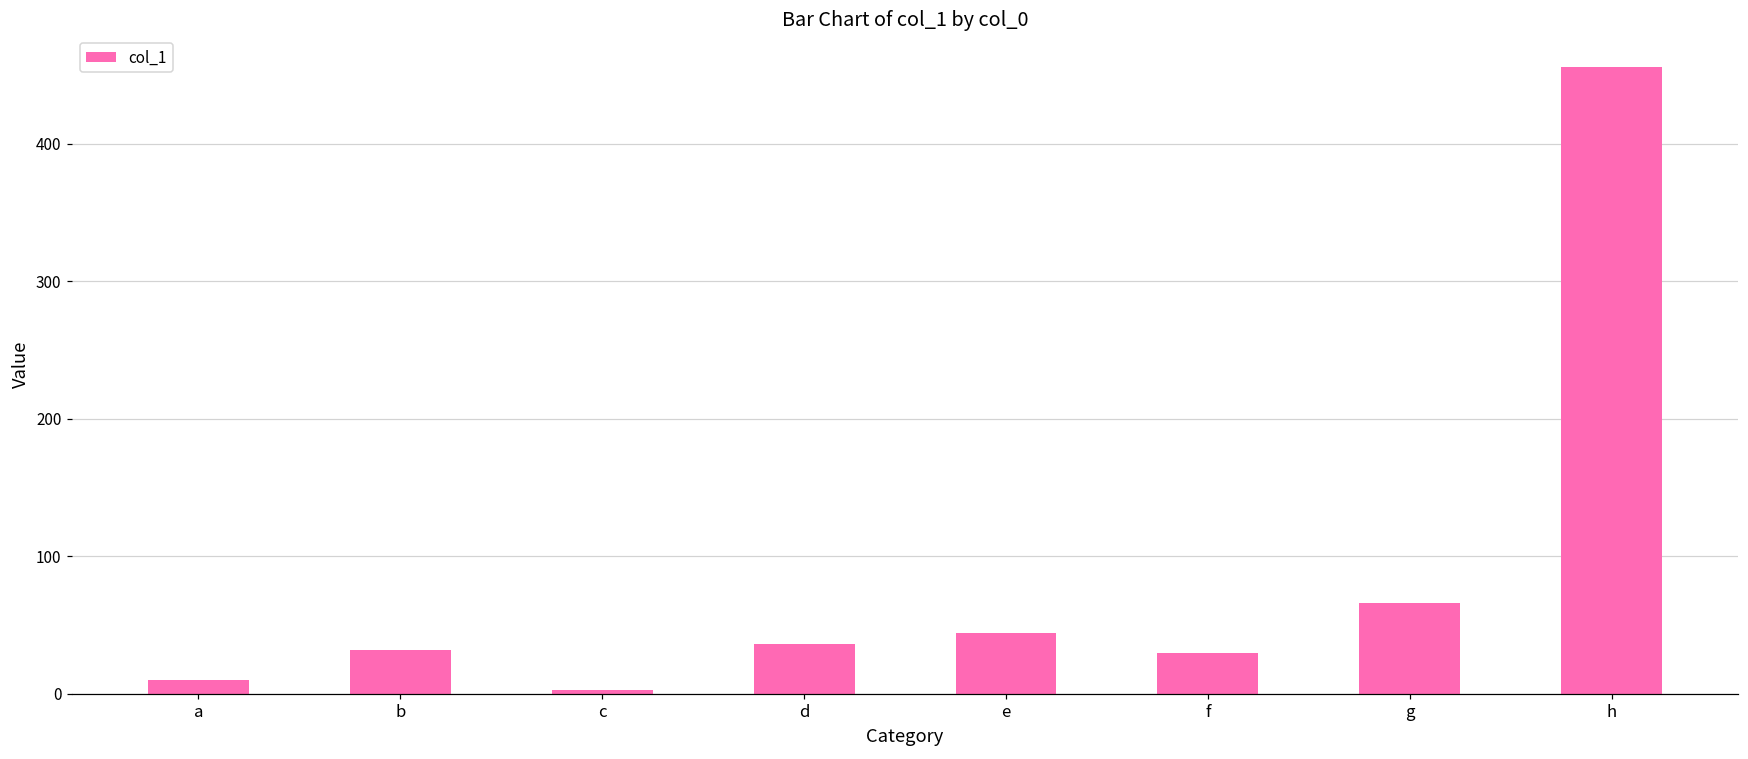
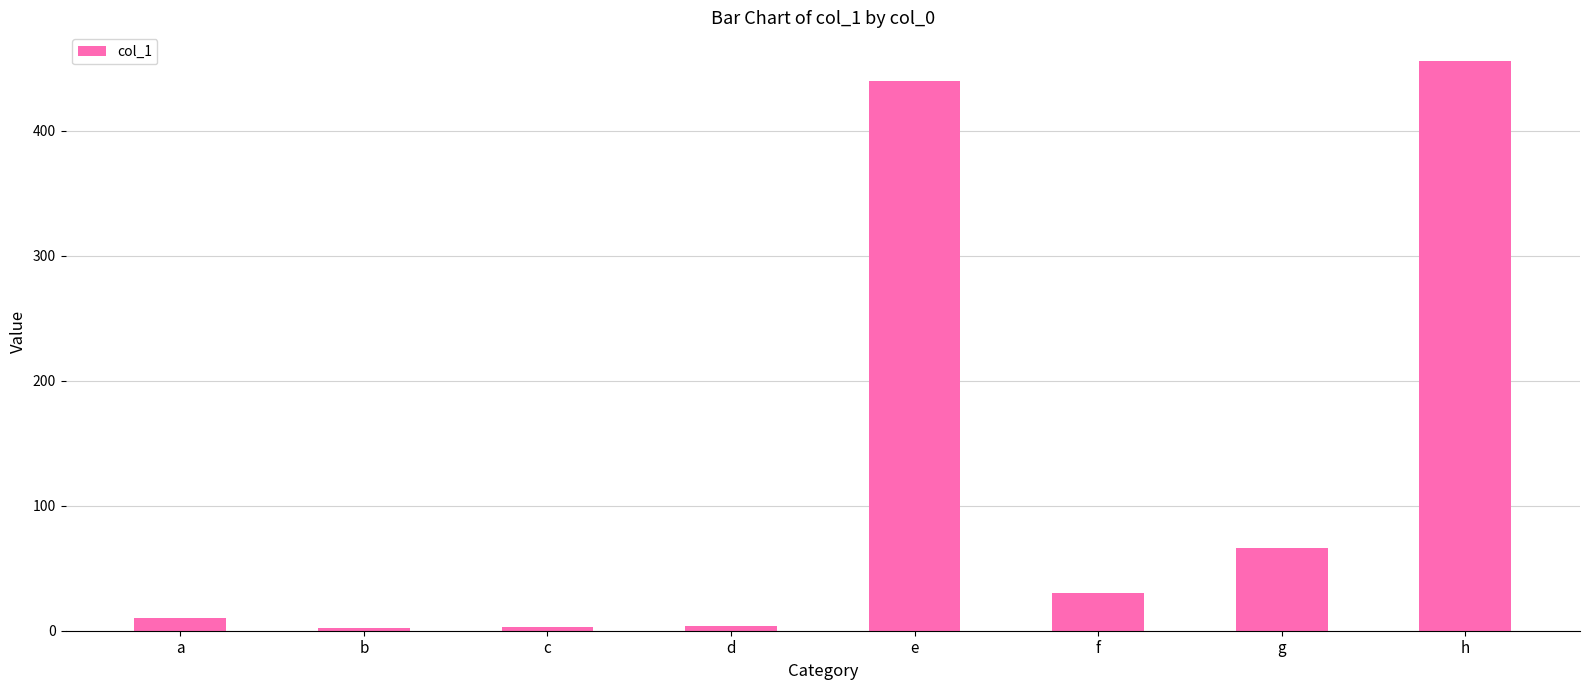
b: 32 -> 2
d: 36 -> 4
e: 44 -> 440
